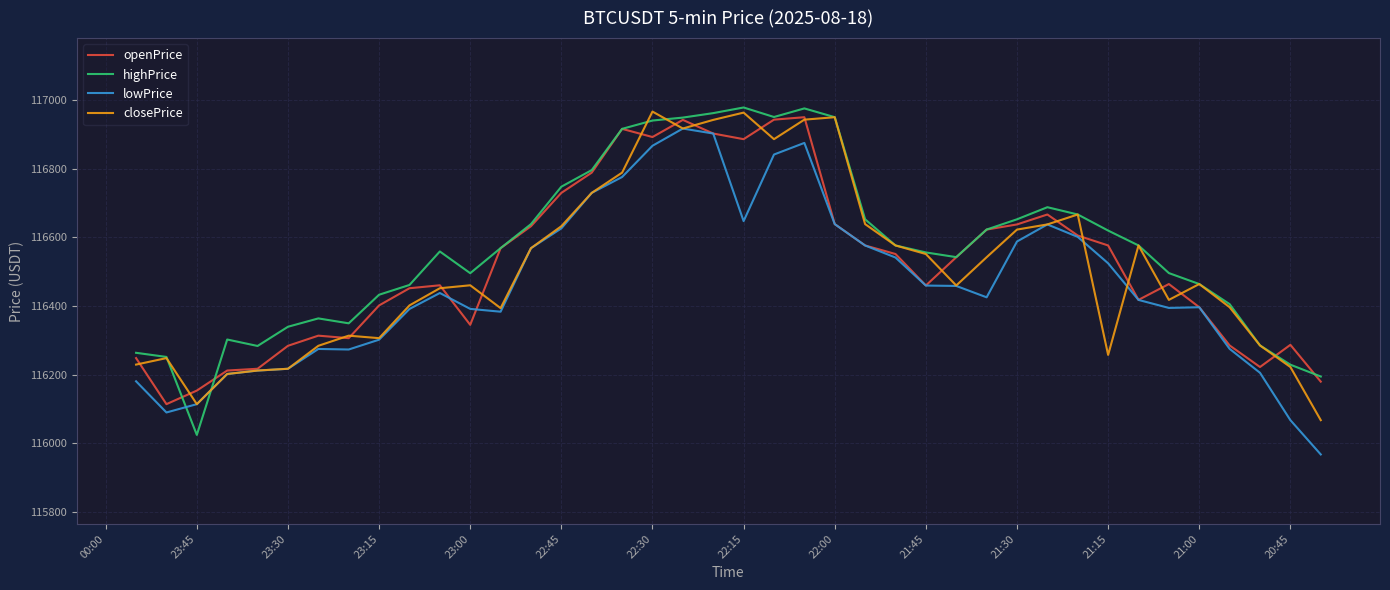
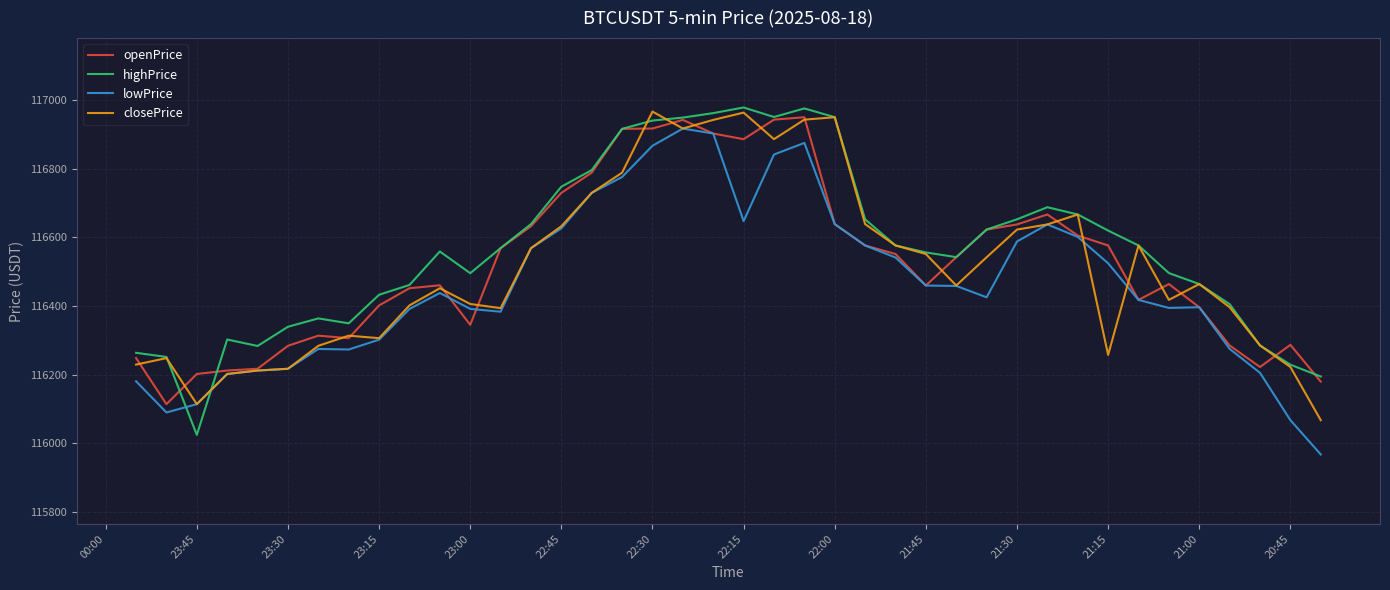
openPrice, 23:45: 116150 -> 116200
closePrice, 23:00: 116460 -> 116410
openPrice, 22:30: 116890 -> 116920
